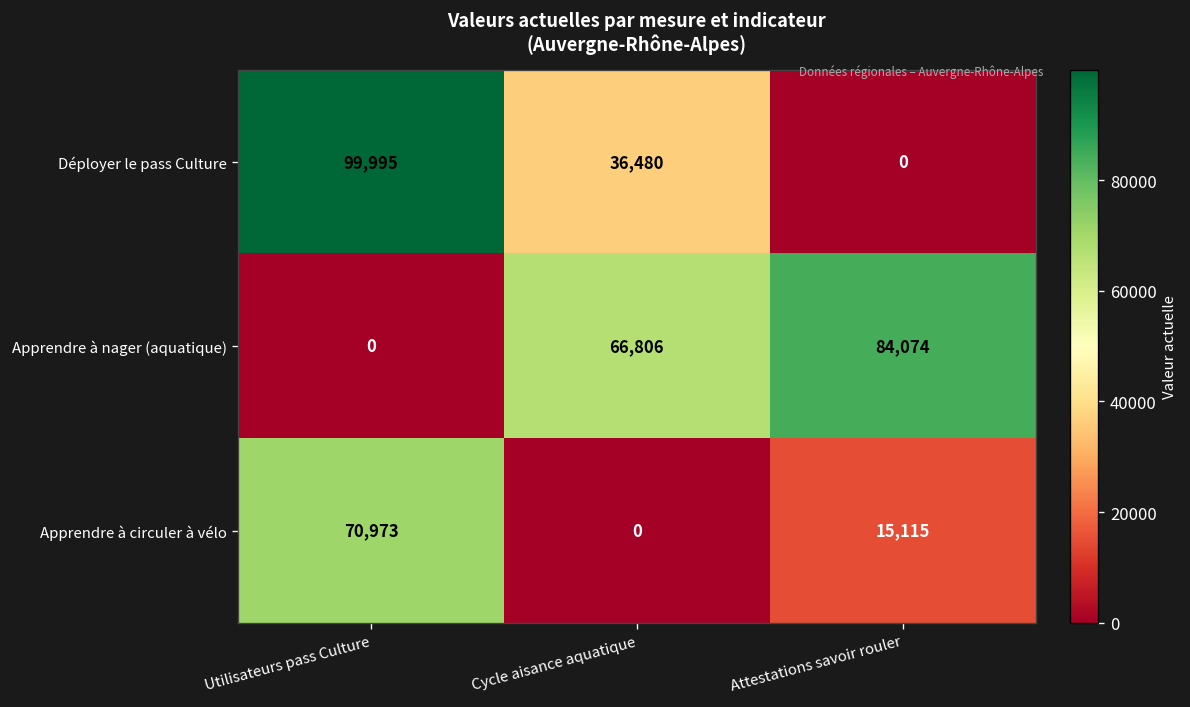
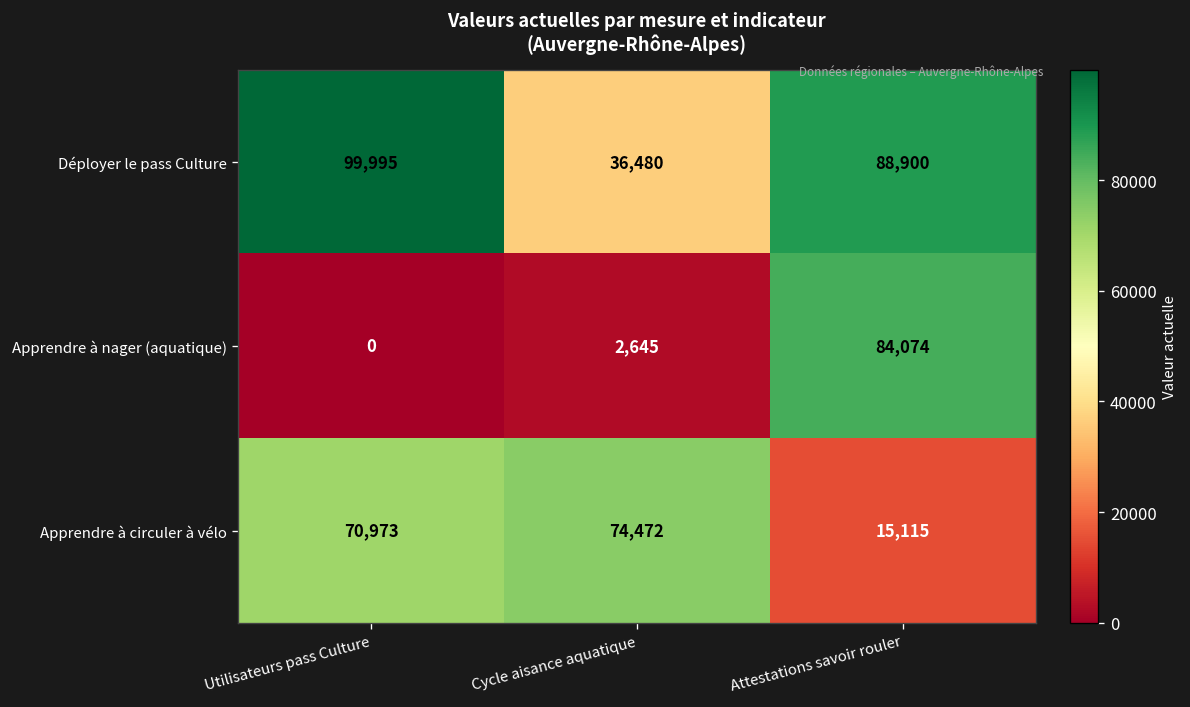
Déployer le pass Culture, Attestations savoir rouler: 0 -> 88,900
Apprendre à nager (aquatique), Cycle aisance aquatique: 66,806 -> 2,645
Apprendre à circuler à vélo, Cycle aisance aquatique: 0 -> 74,472
